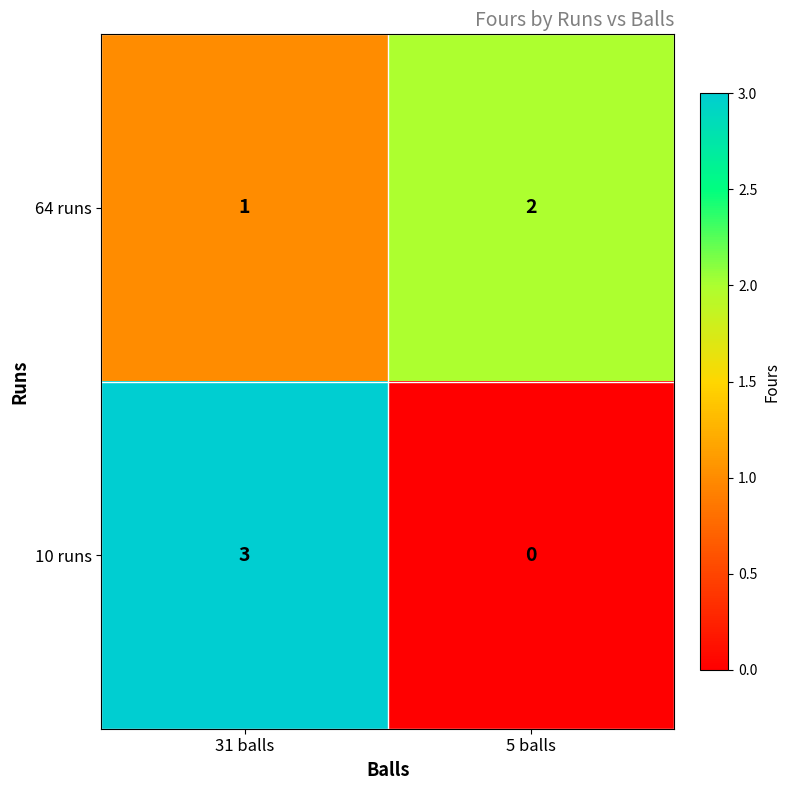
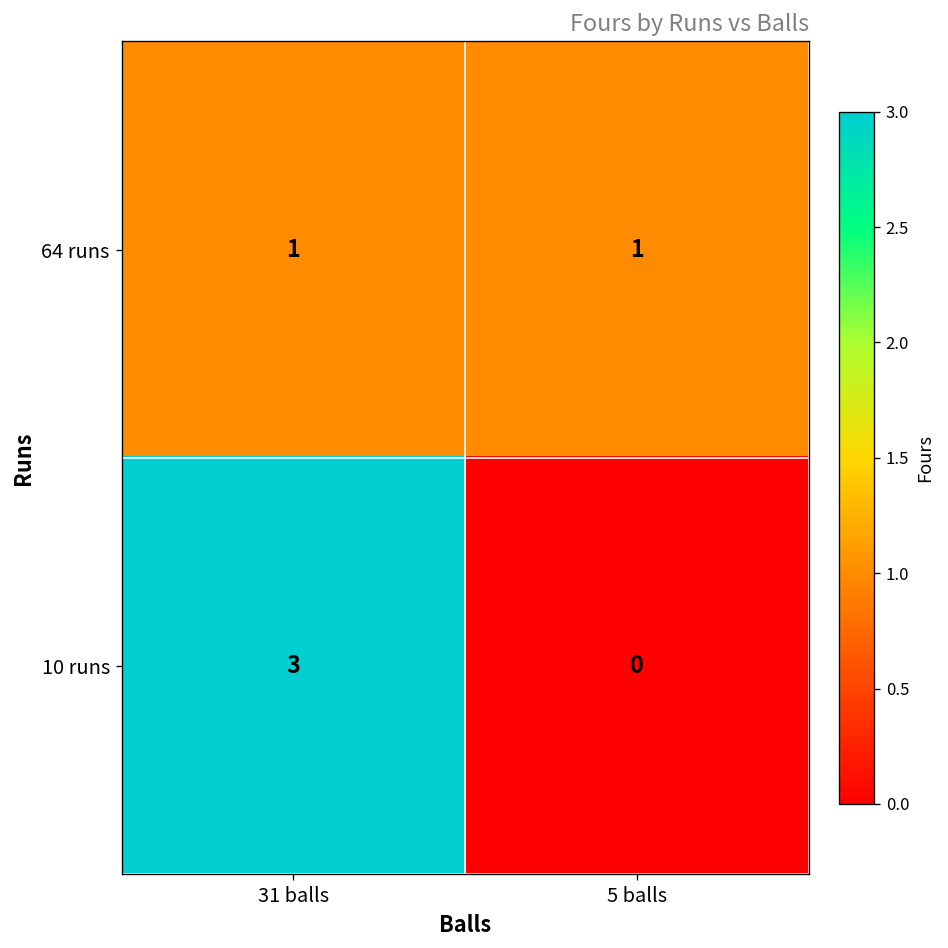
64 runs, 5 balls: 2 -> 1
